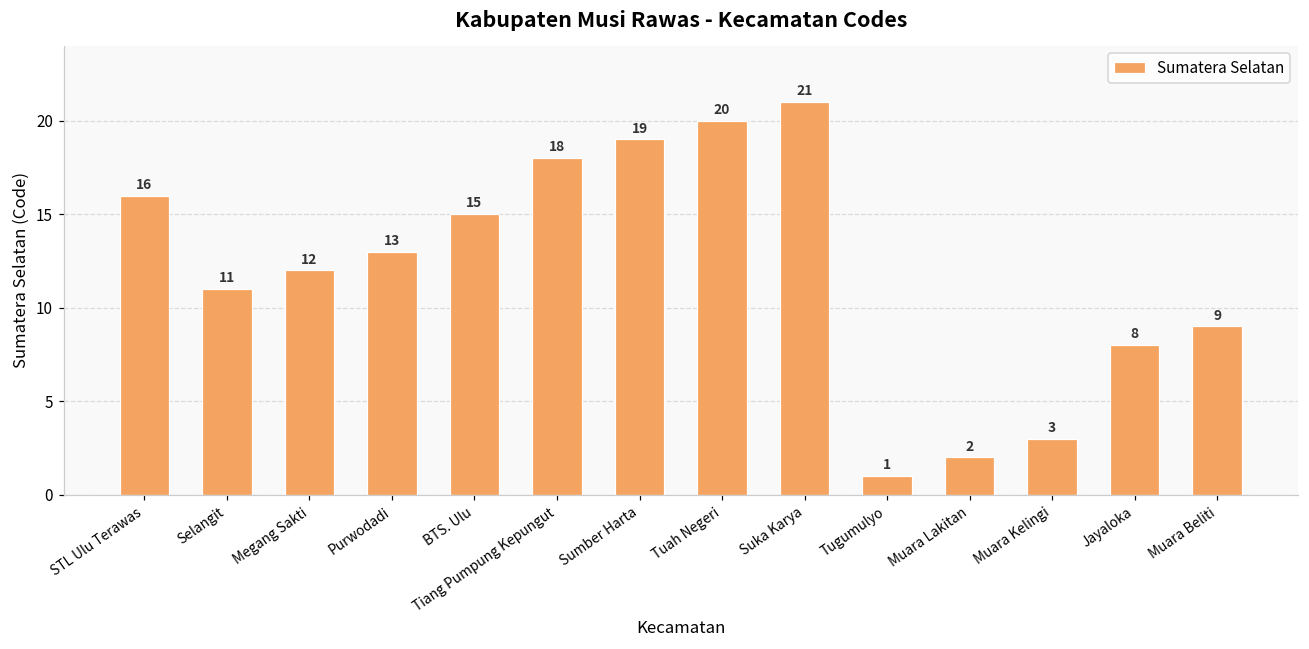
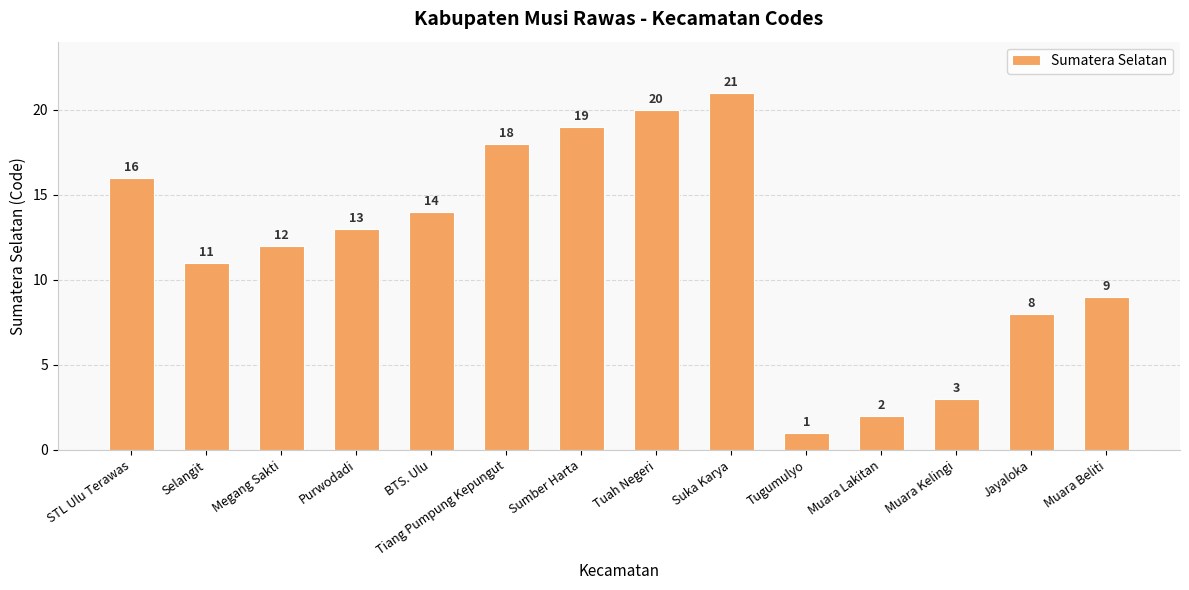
BTS. Ulu: 15 -> 14
